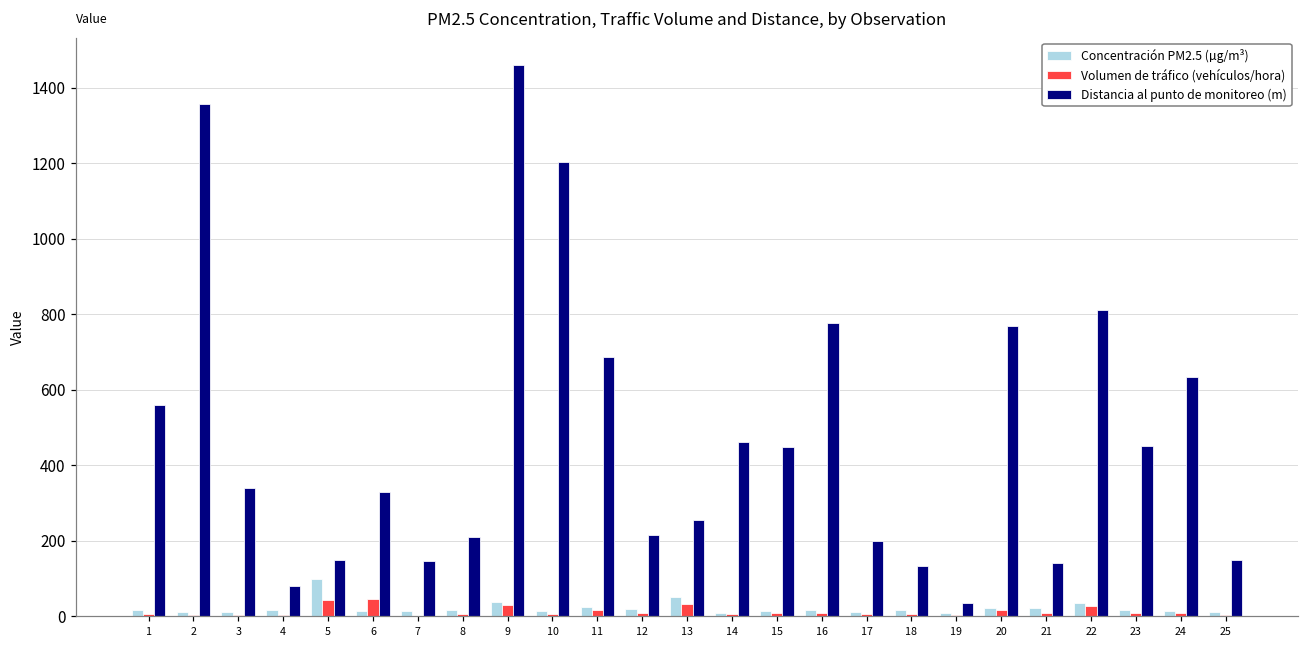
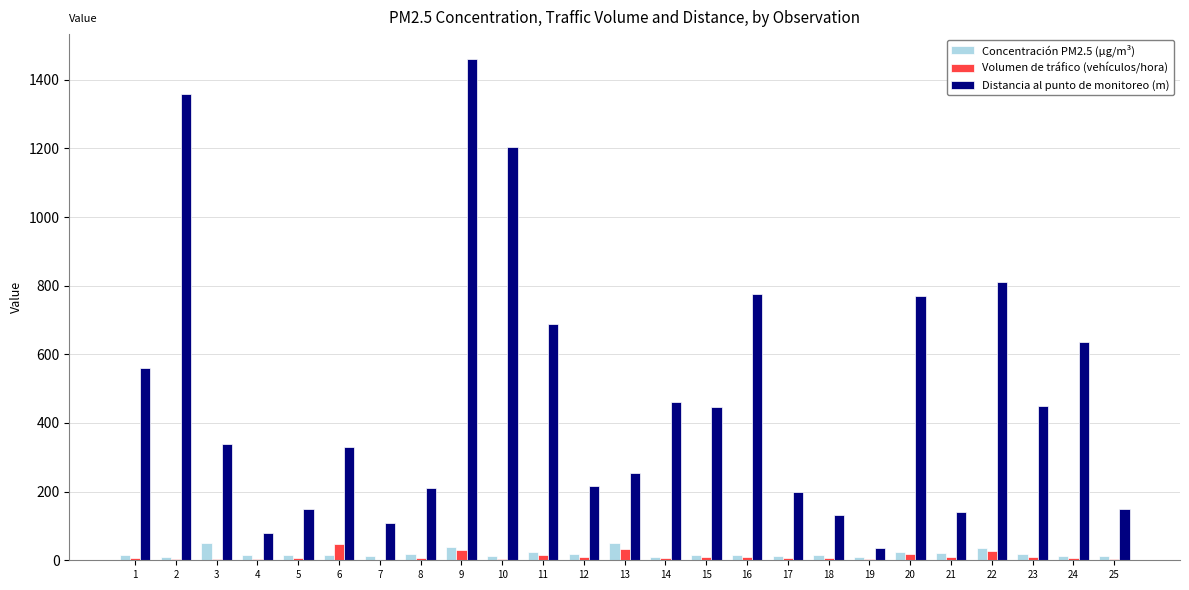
Concentración PM2.5 (µg/m³), 3: 10 -> 50
Concentración PM2.5 (µg/m³), 5: 100 -> 10
Volumen de tráfico (vehículos/hora), 5: 40 -> 10
Distancia al punto de monitoreo (m), 7: 150 -> 110
